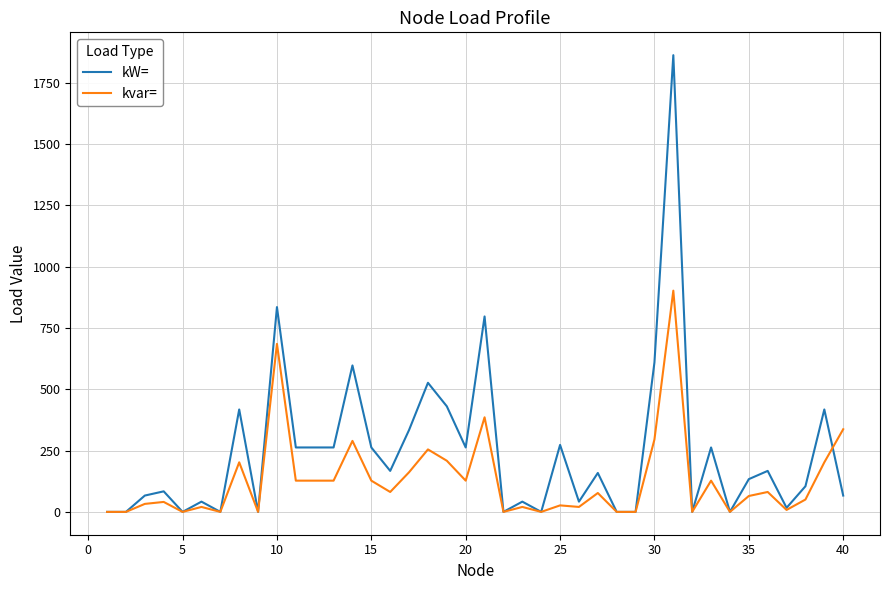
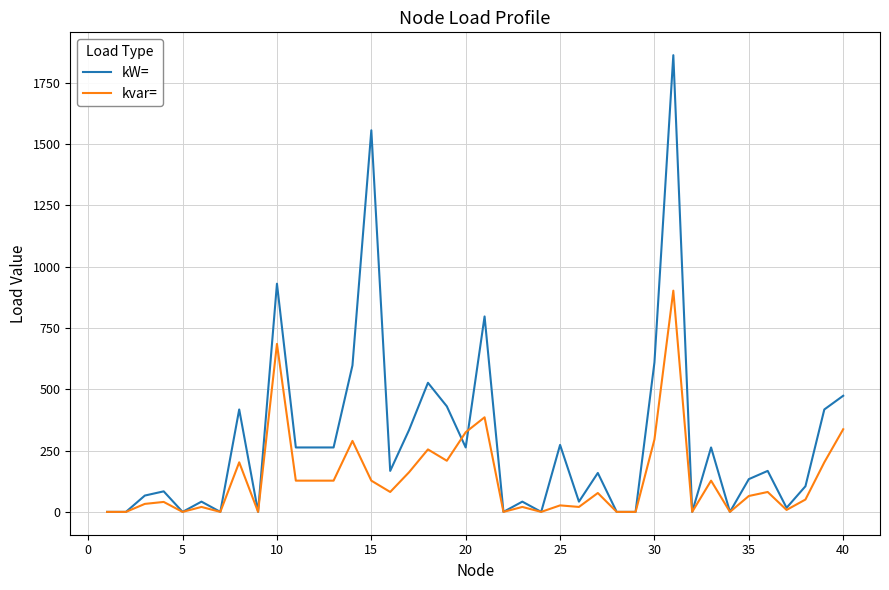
kW=, 10: 840 -> 930
kW=, 15: 260 -> 1560
kvar=, 20: 130 -> 330
kW=, 40: 70 -> 470
